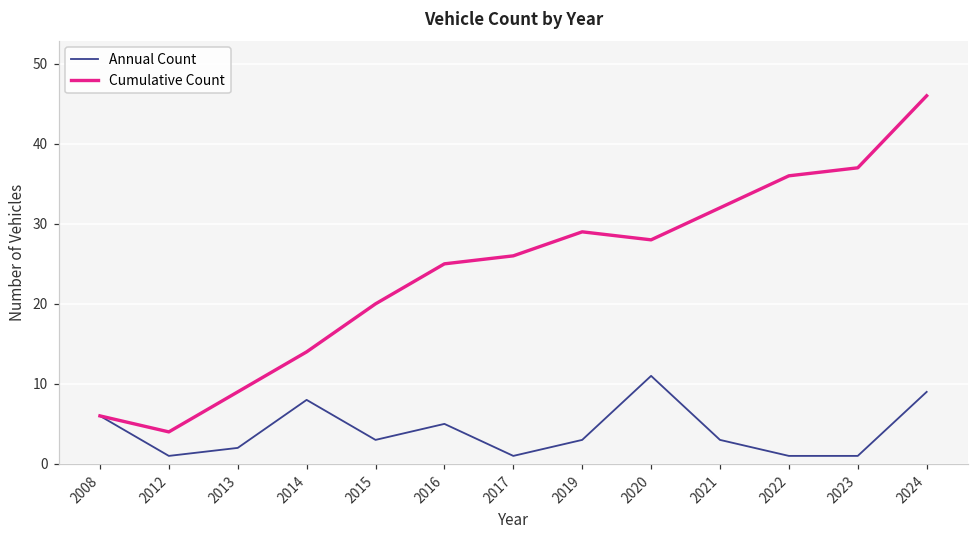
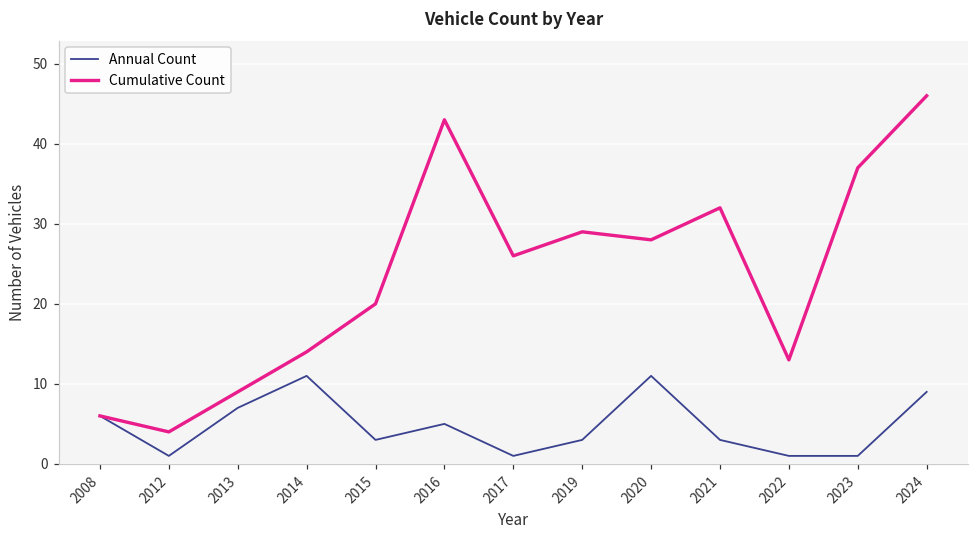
Annual Count, 2013: 2 -> 7
Annual Count, 2014: 8 -> 11
Cumulative Count, 2016: 25 -> 43
Cumulative Count, 2022: 36 -> 13
